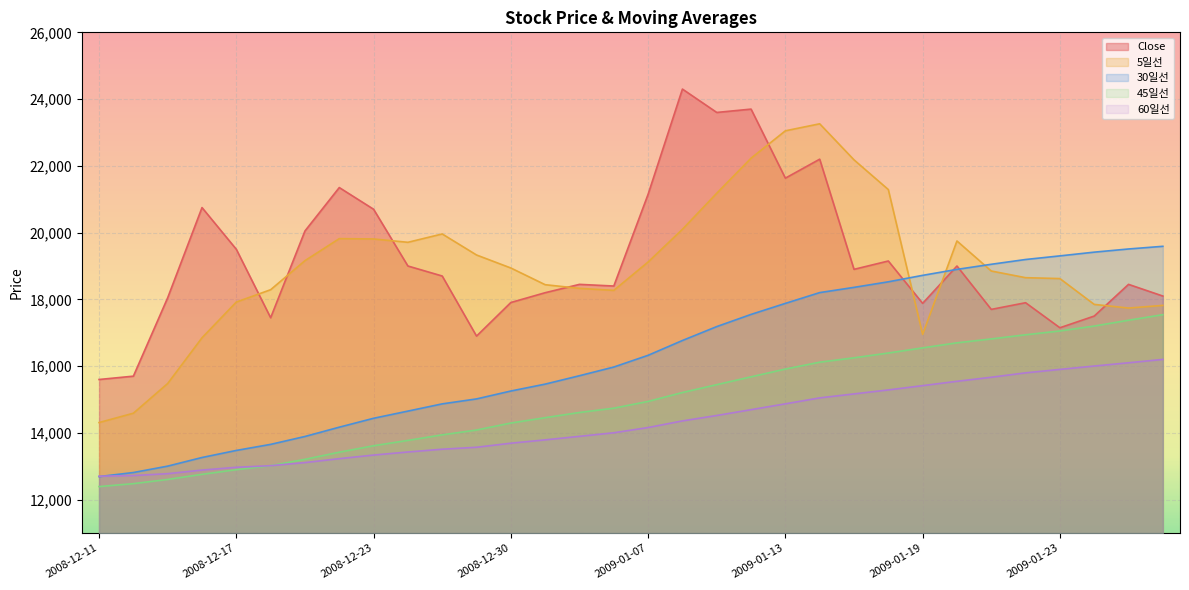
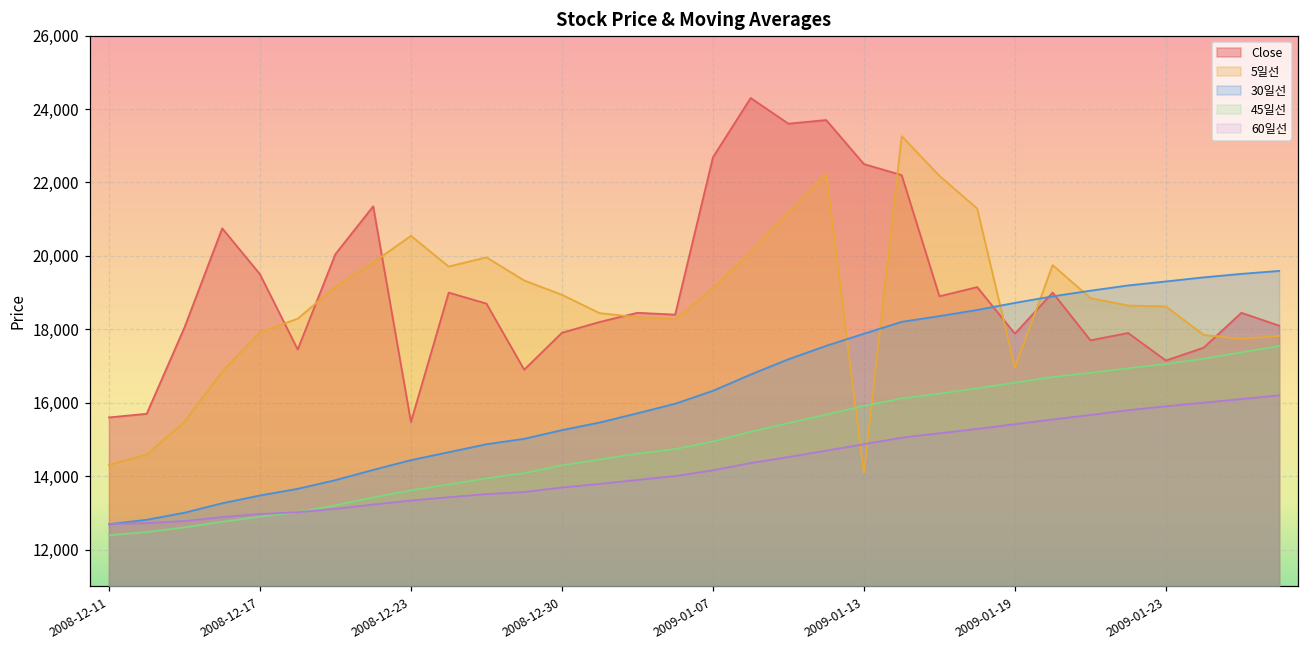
Close, 2008-12-23: 20,700 -> 15,500
5일선, 2008-12-23: 19,800 -> 20,500
Close, 2009-01-07: 21,200 -> 22,700
Close, 2009-01-13: 21,600 -> 22,500
5일선, 2009-01-13: 23,100 -> 14,100
